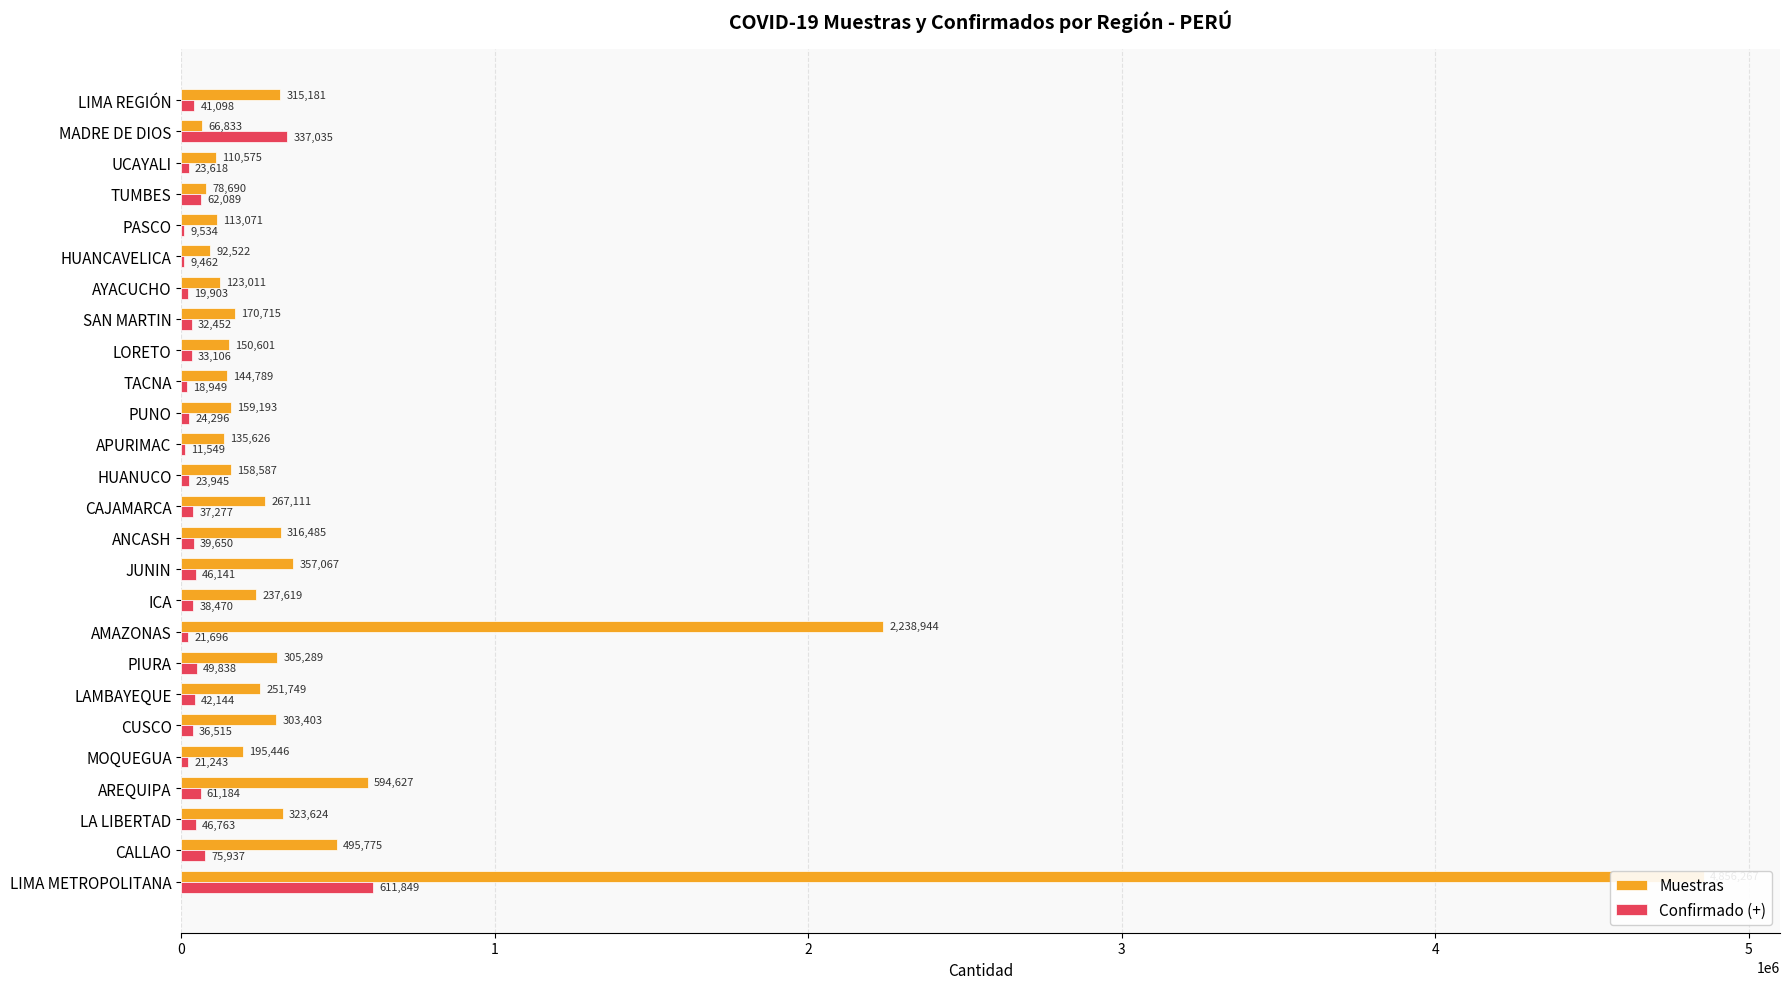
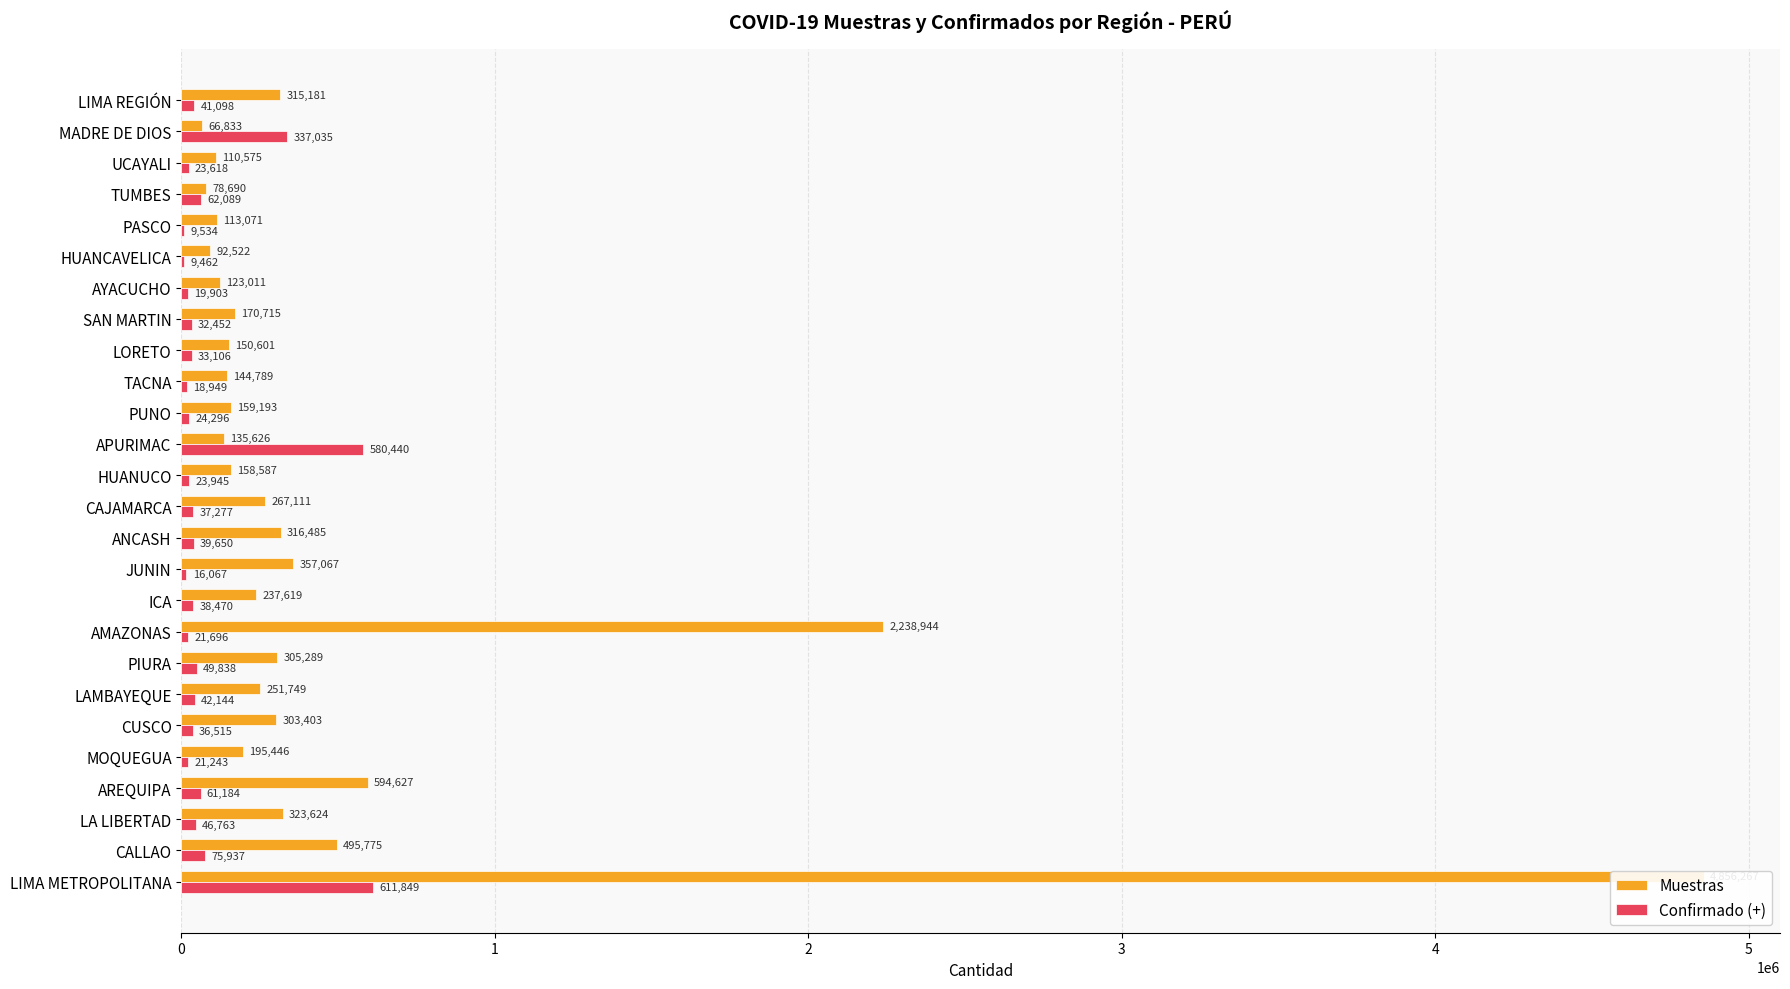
Confirmado (+), APURIMAC: 11,549 -> 580,440
Confirmado (+), JUNIN: 46,141 -> 16,067
